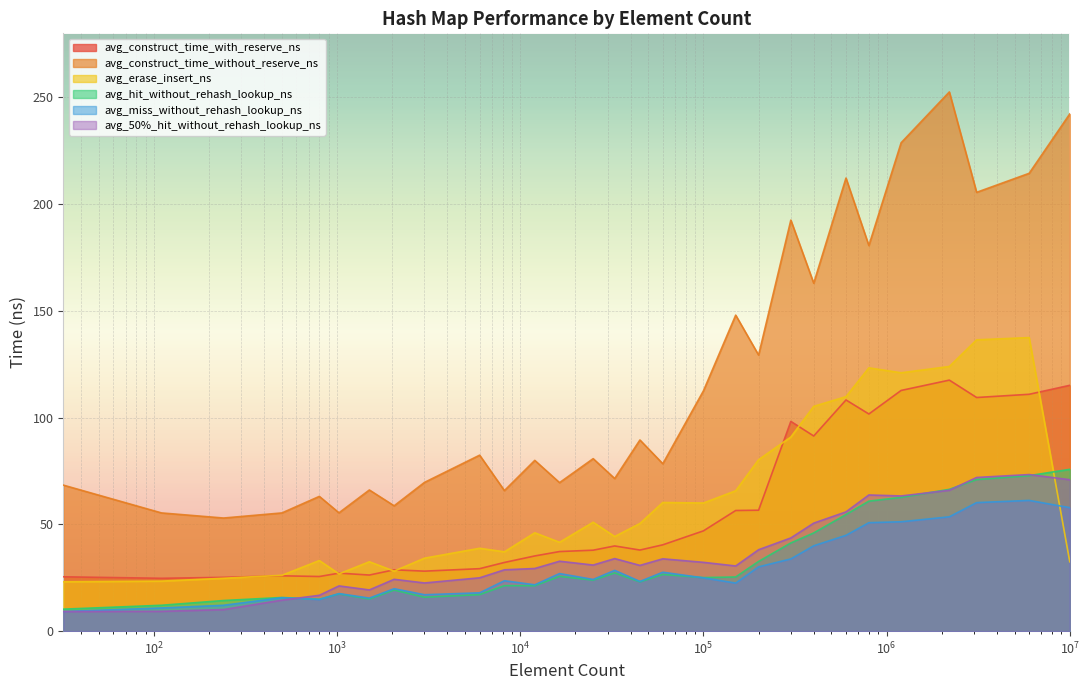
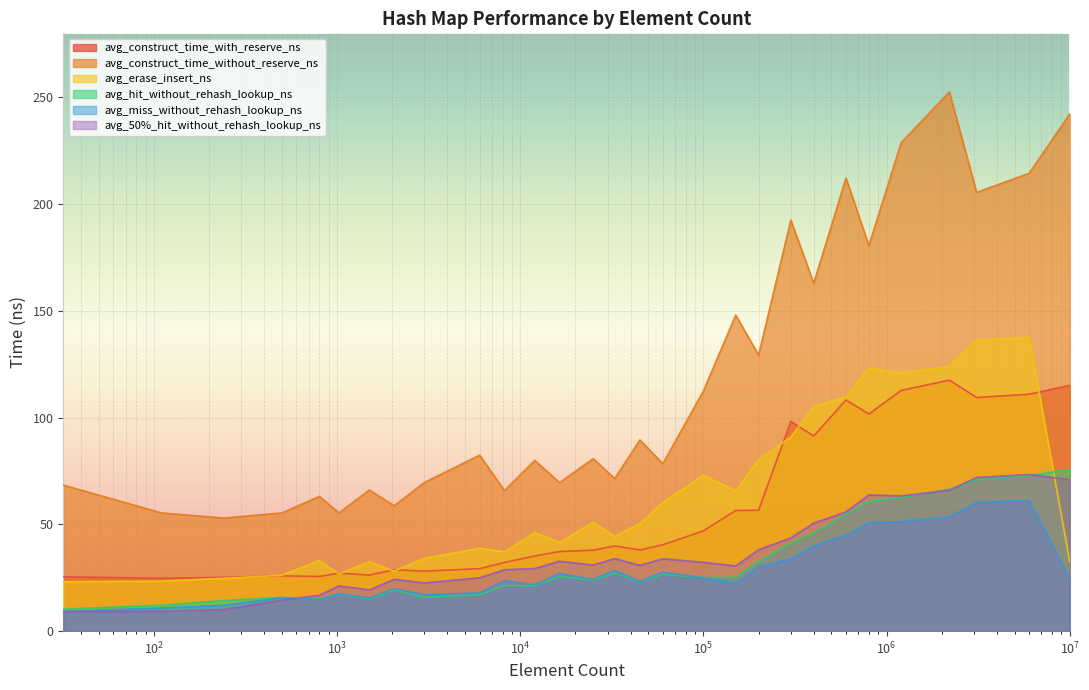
avg_erase_insert_ns, 10^5: 60 -> 73
avg_miss_without_rehash_lookup_ns, 10^7: 58 -> 24
